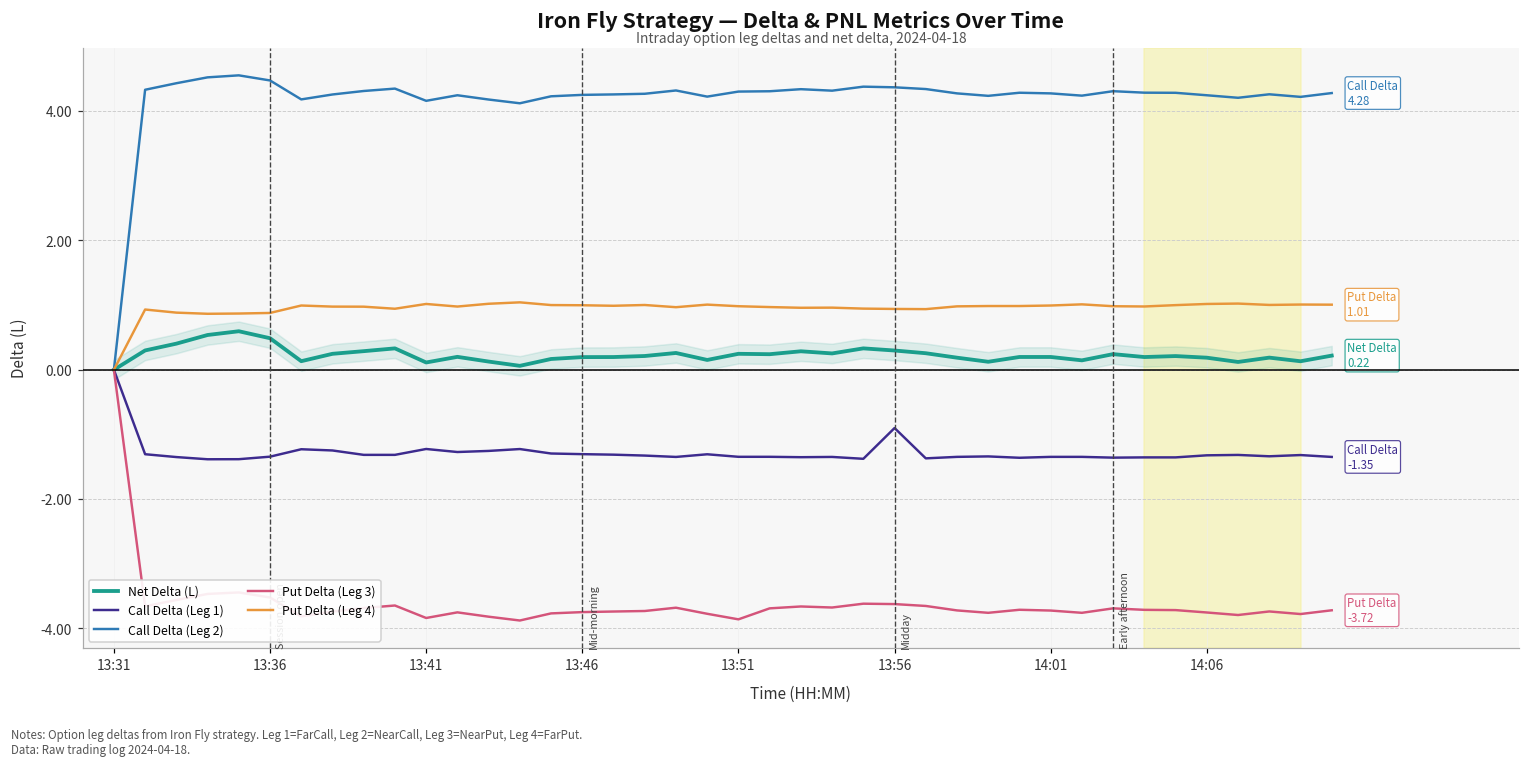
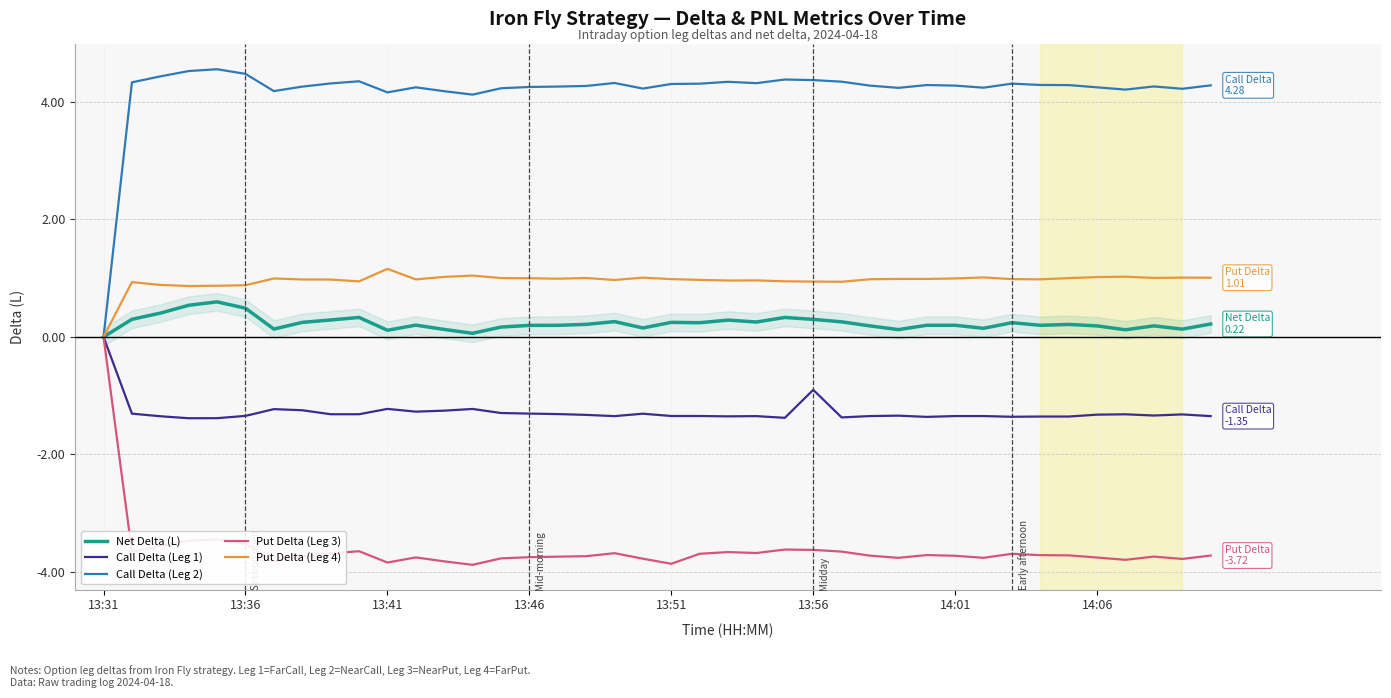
Put Delta (Leg 4), 13:41: 1.0 -> 1.2
